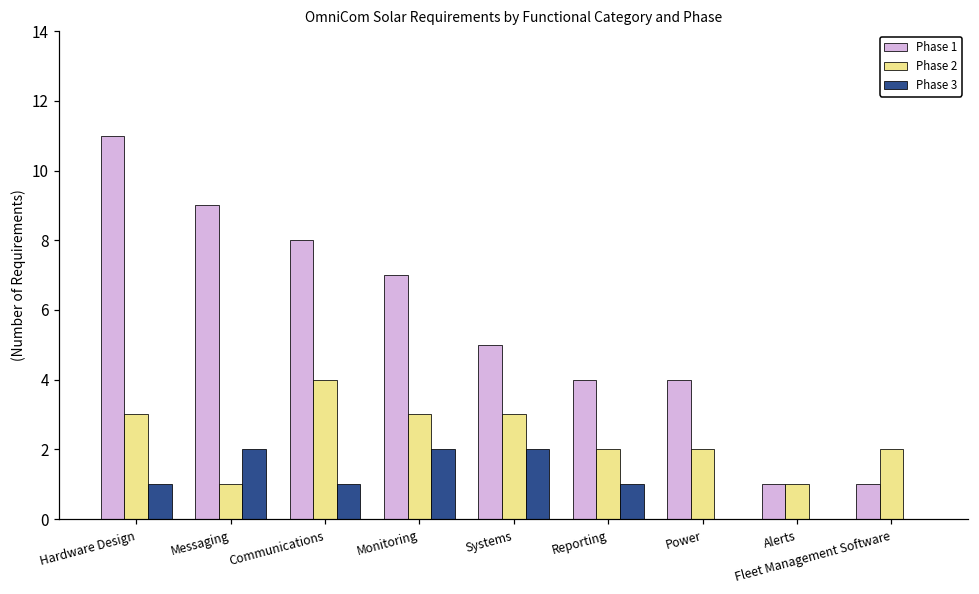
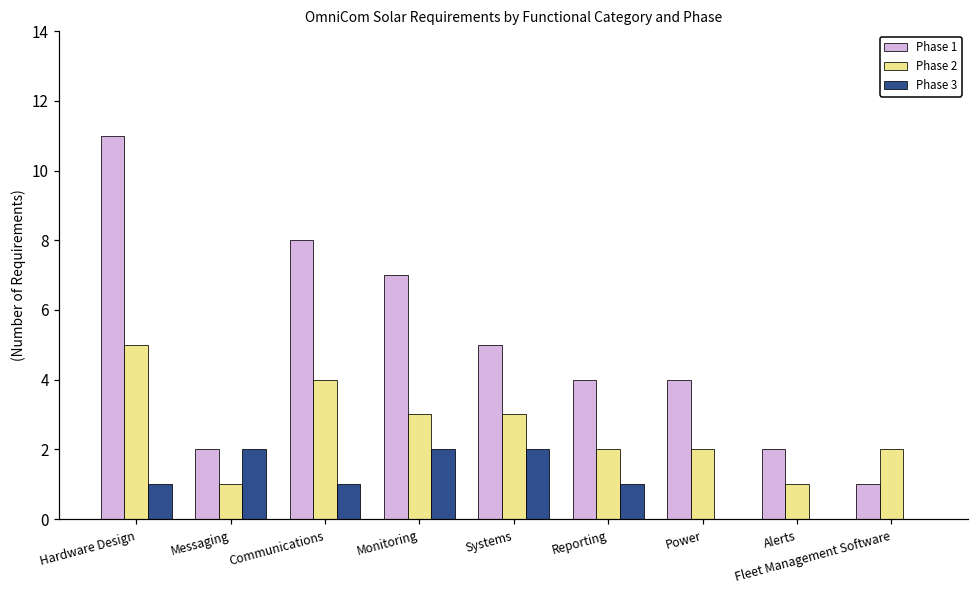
Phase 2, Hardware Design: 3 -> 5
Phase 1, Messaging: 9 -> 2
Phase 1, Alerts: 1 -> 2
